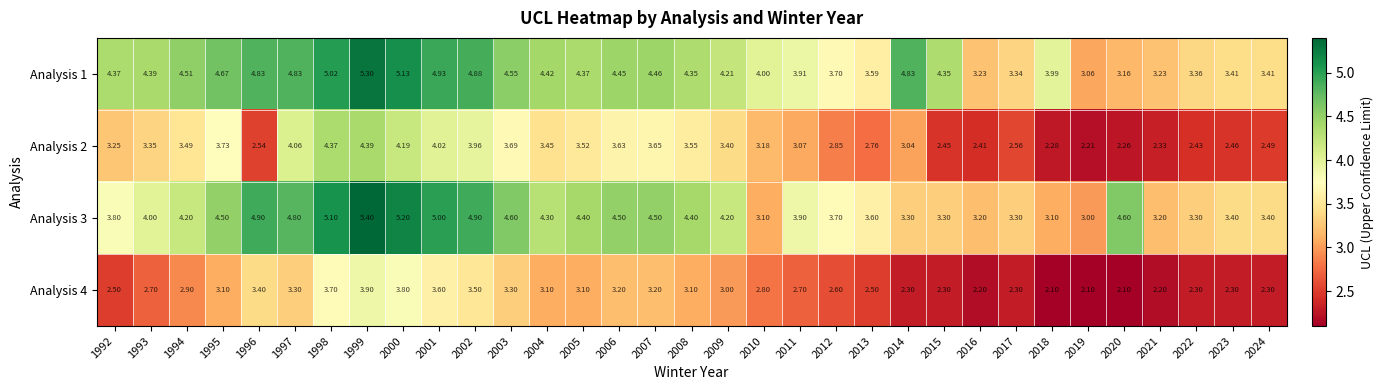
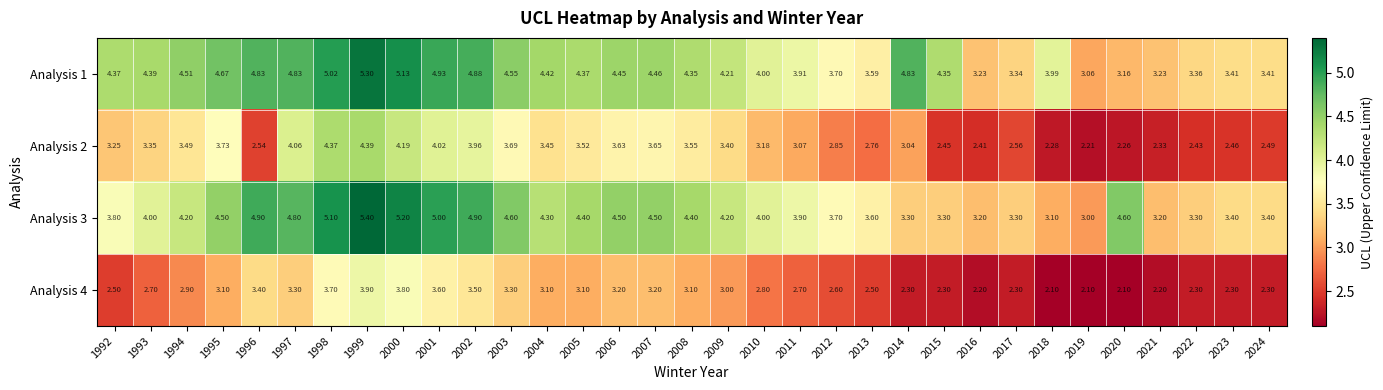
Analysis 3, 2010: 3.10 -> 4.00
